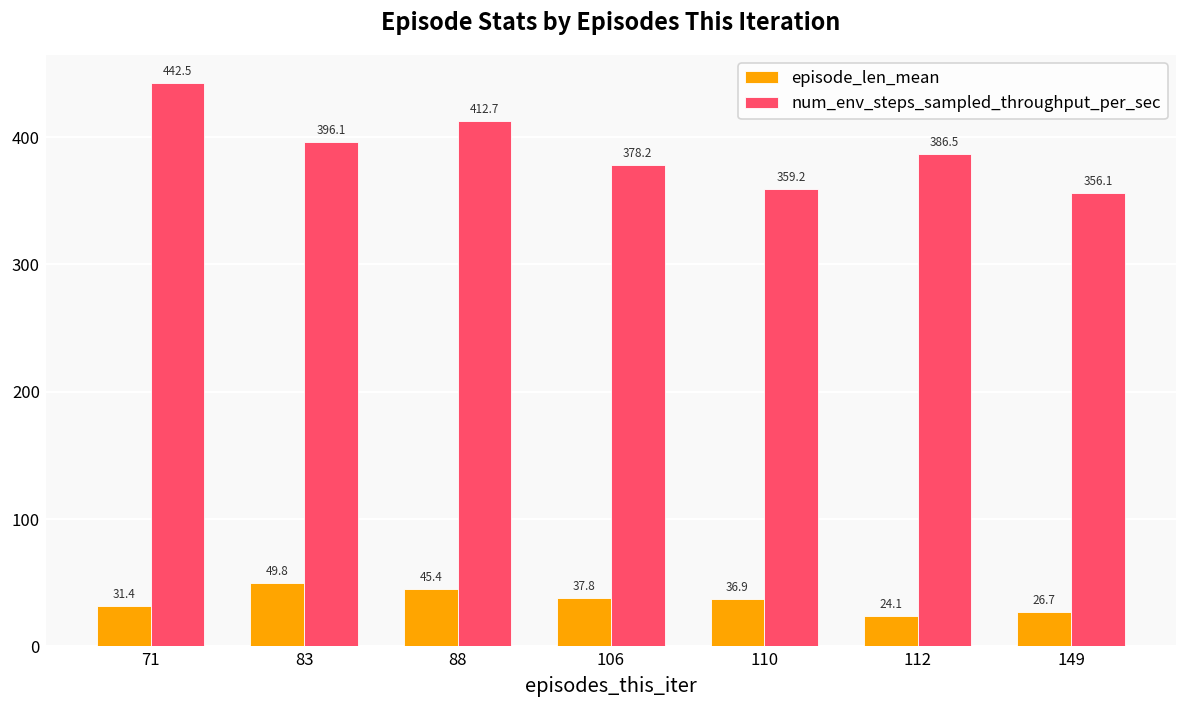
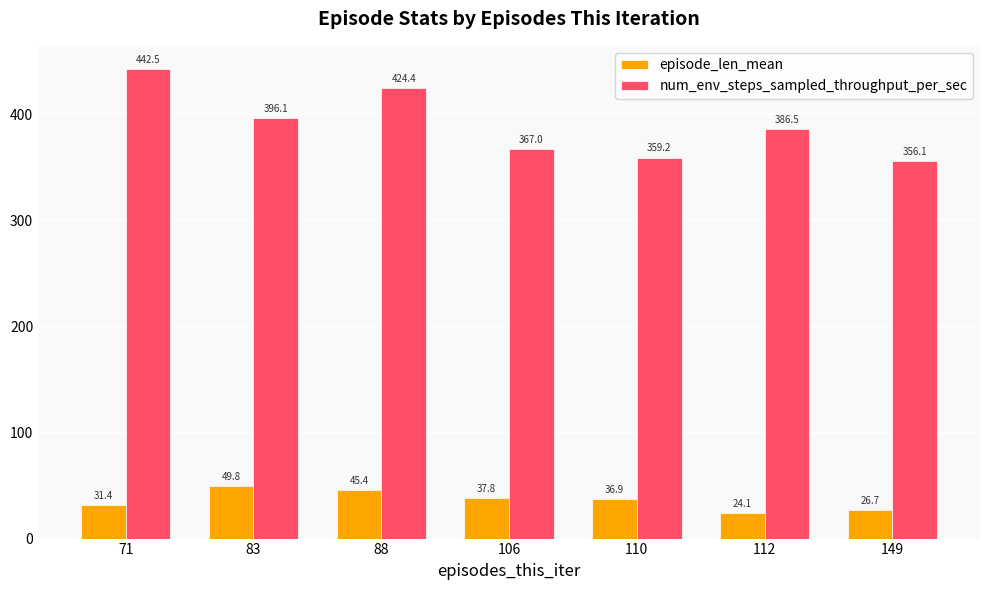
num_env_steps_sampled_throughput_per_sec, 88: 412.7 -> 424.4
num_env_steps_sampled_throughput_per_sec, 106: 378.2 -> 367.0
